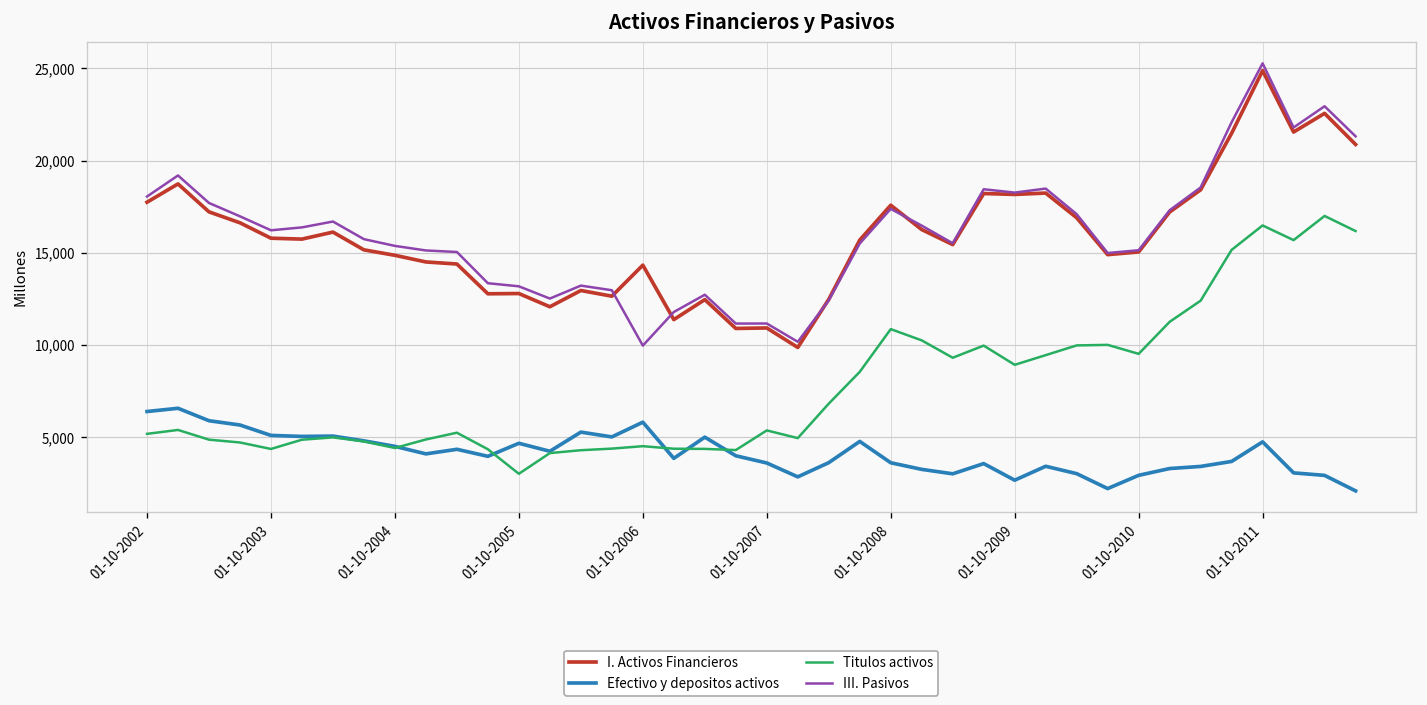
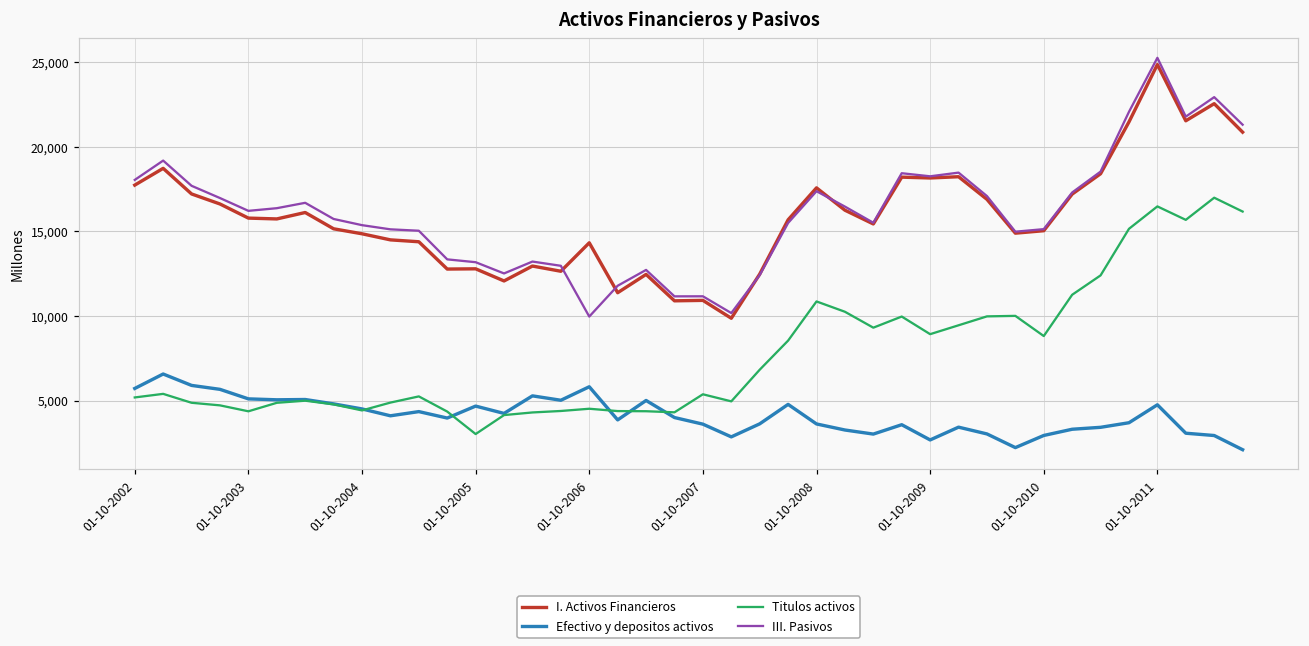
Efectivo y depositos activos, 01-10-2002: 6,400 -> 5,700
Titulos activos, 01-10-2010: 9,500 -> 8,800
